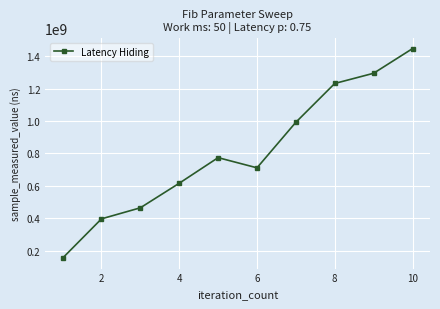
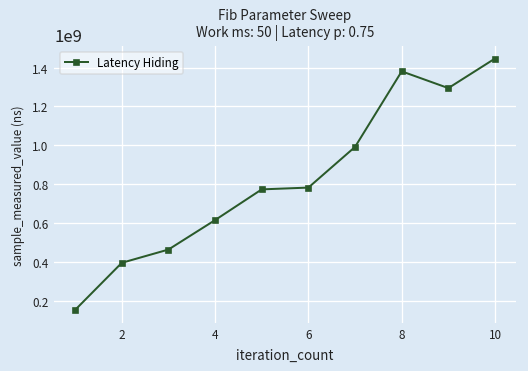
6: 710000000 -> 780000000
8: 1230000000 -> 1380000000
